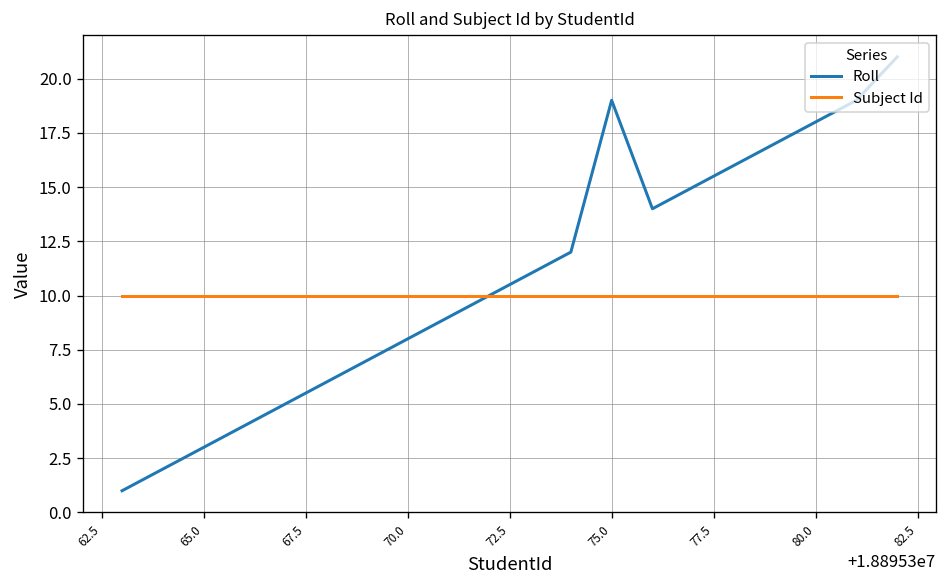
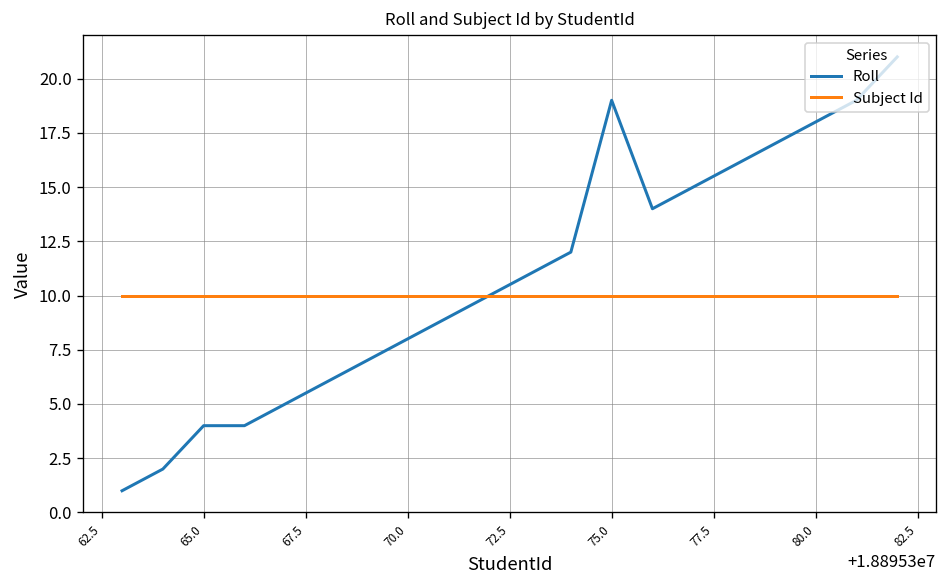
Roll, 65.0: 3 -> 4
